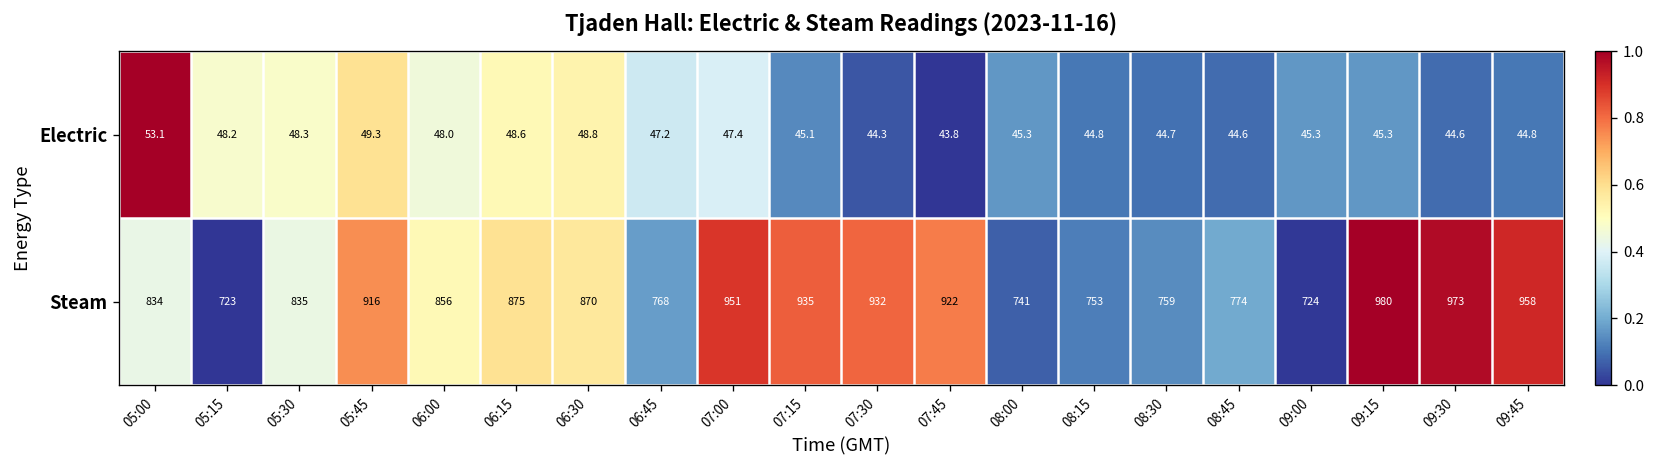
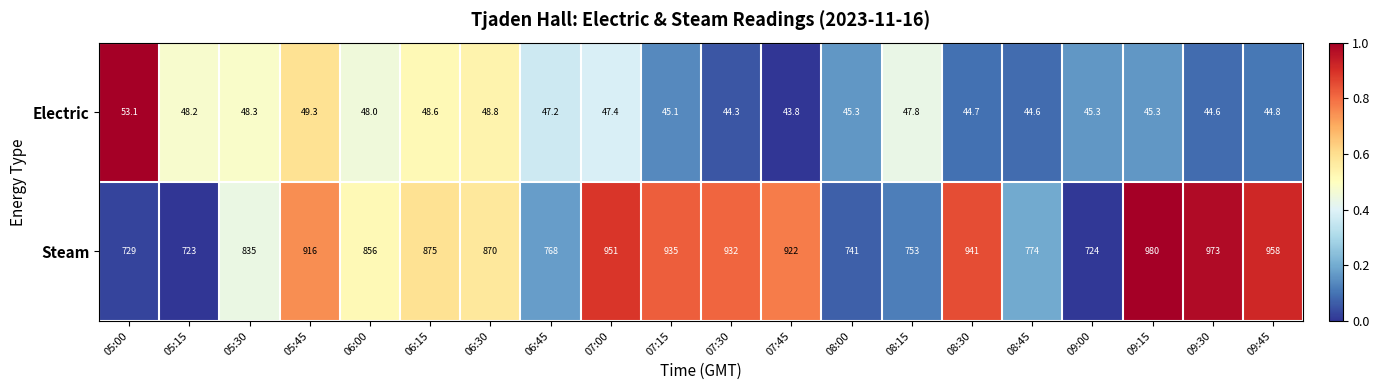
Electric, 08:15: 44.8 -> 47.8
Steam, 05:00: 834 -> 729
Steam, 08:30: 759 -> 941
